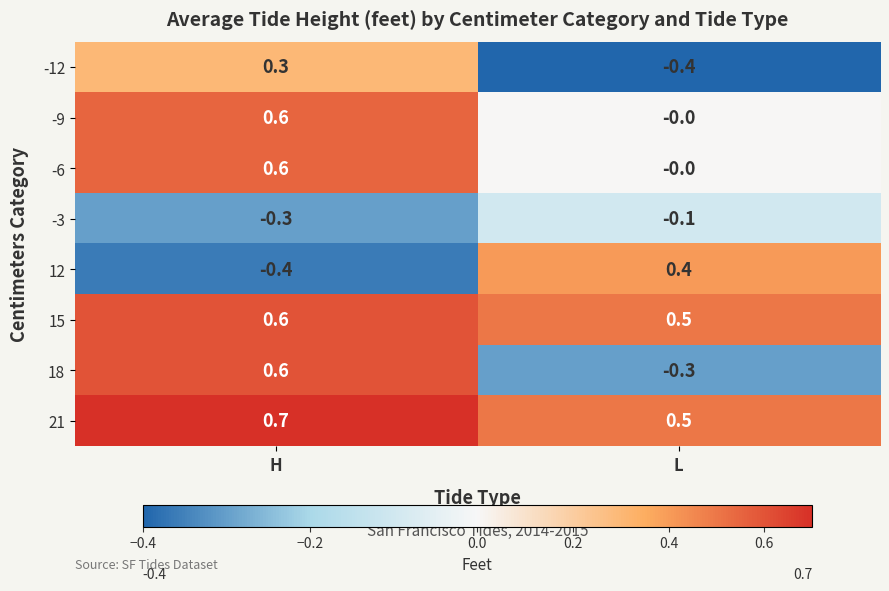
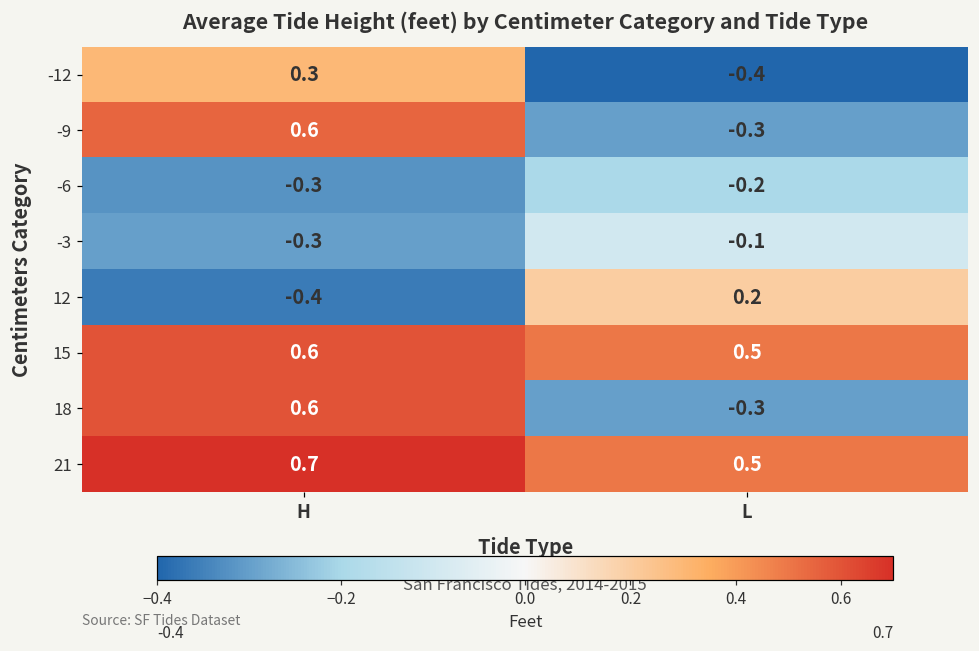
-9, L: -0.0 -> -0.3
-6, H: 0.6 -> -0.3
-6, L: -0.0 -> -0.2
12, L: 0.4 -> 0.2
